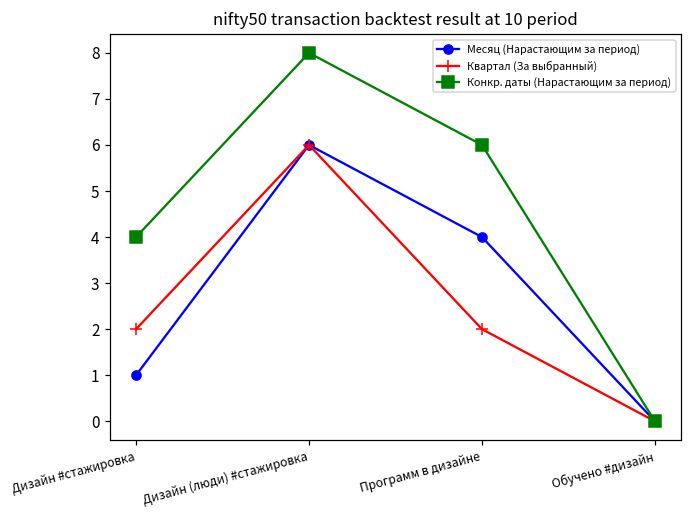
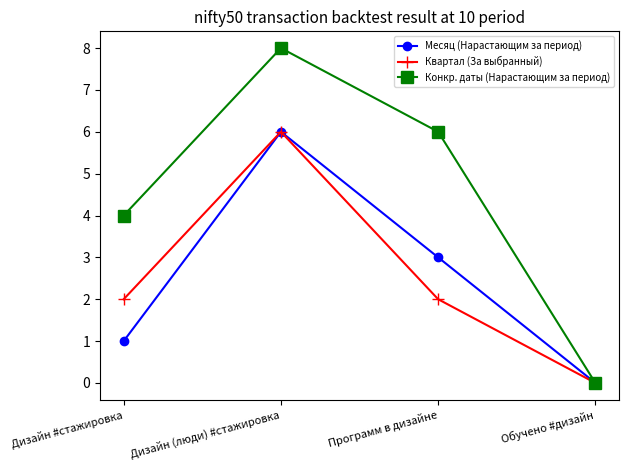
Месяц (Нарастающим за период), Программ в дизайне: 4 -> 3
